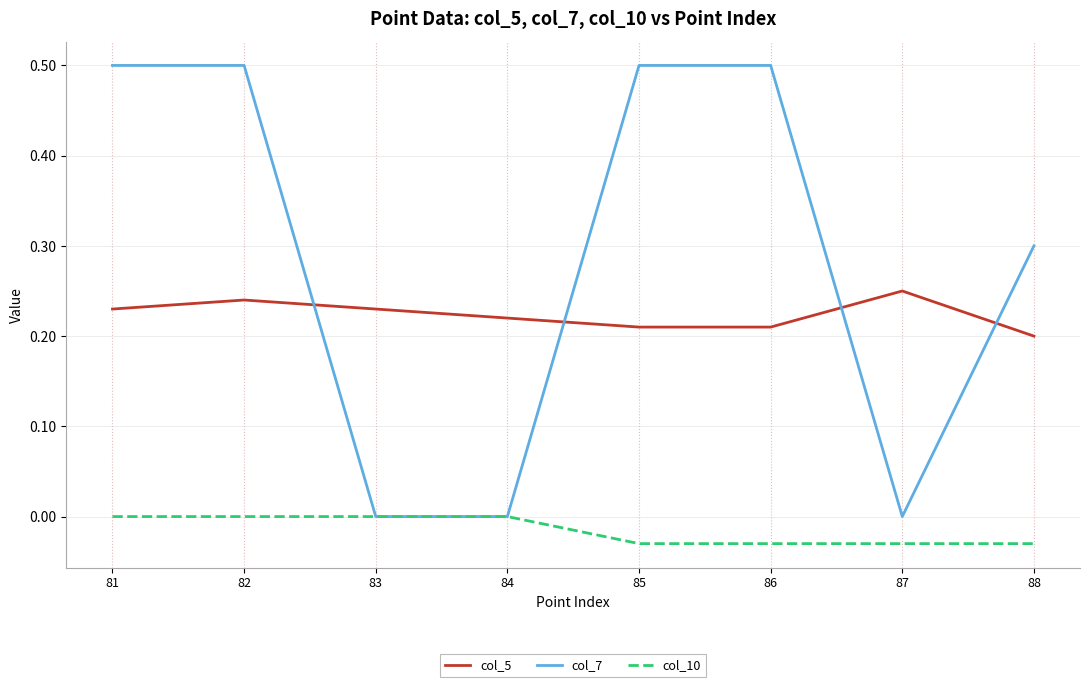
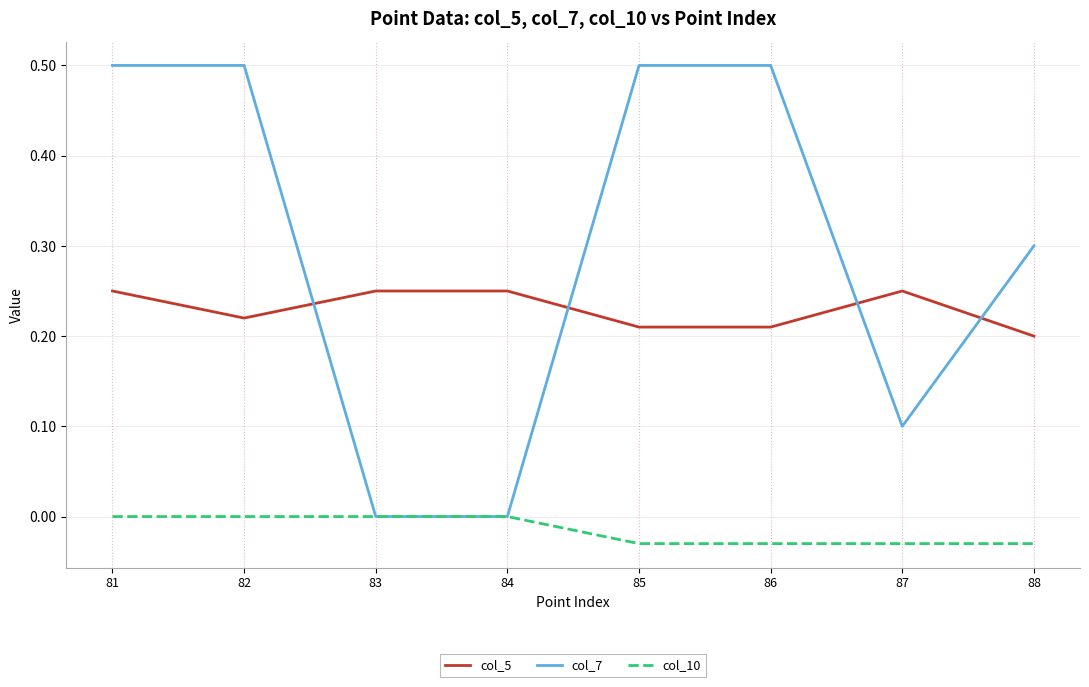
col_5, 81: 0.23 -> 0.25
col_5, 82: 0.24 -> 0.22
col_5, 83: 0.23 -> 0.25
col_5, 84: 0.22 -> 0.25
col_7, 87: 0.0 -> 0.1
